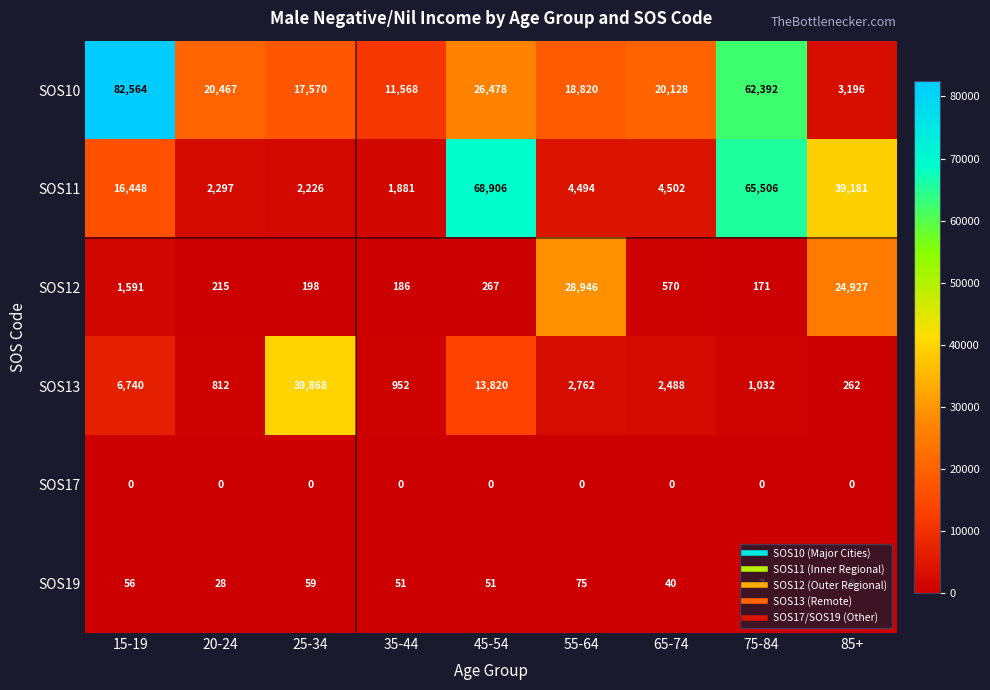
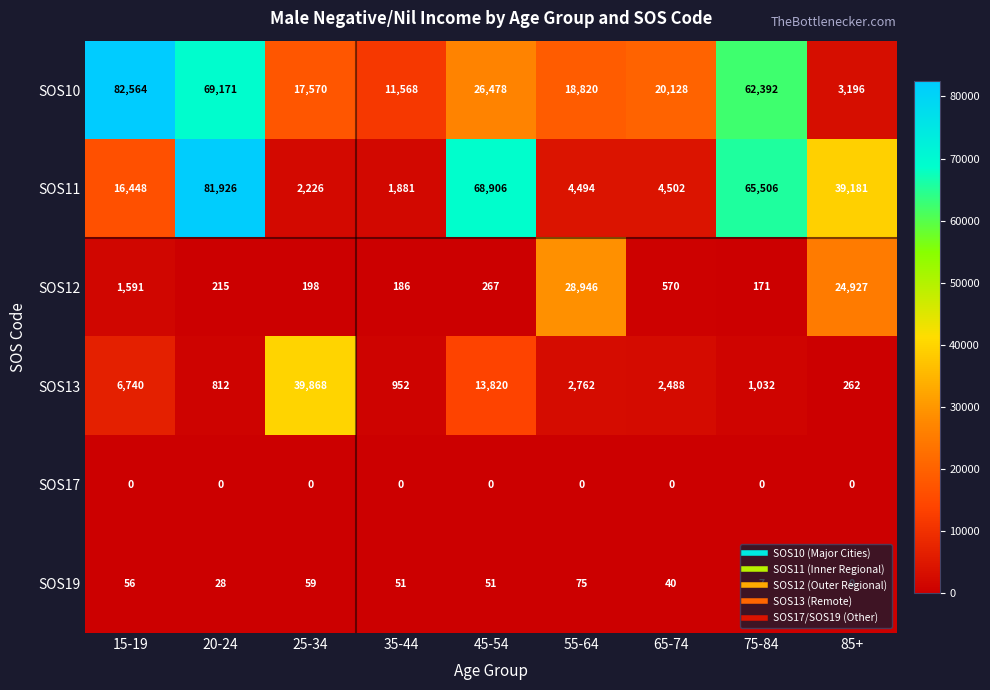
SOS10, 20-24: 20,467 -> 69,171
SOS11, 20-24: 2,297 -> 81,926
